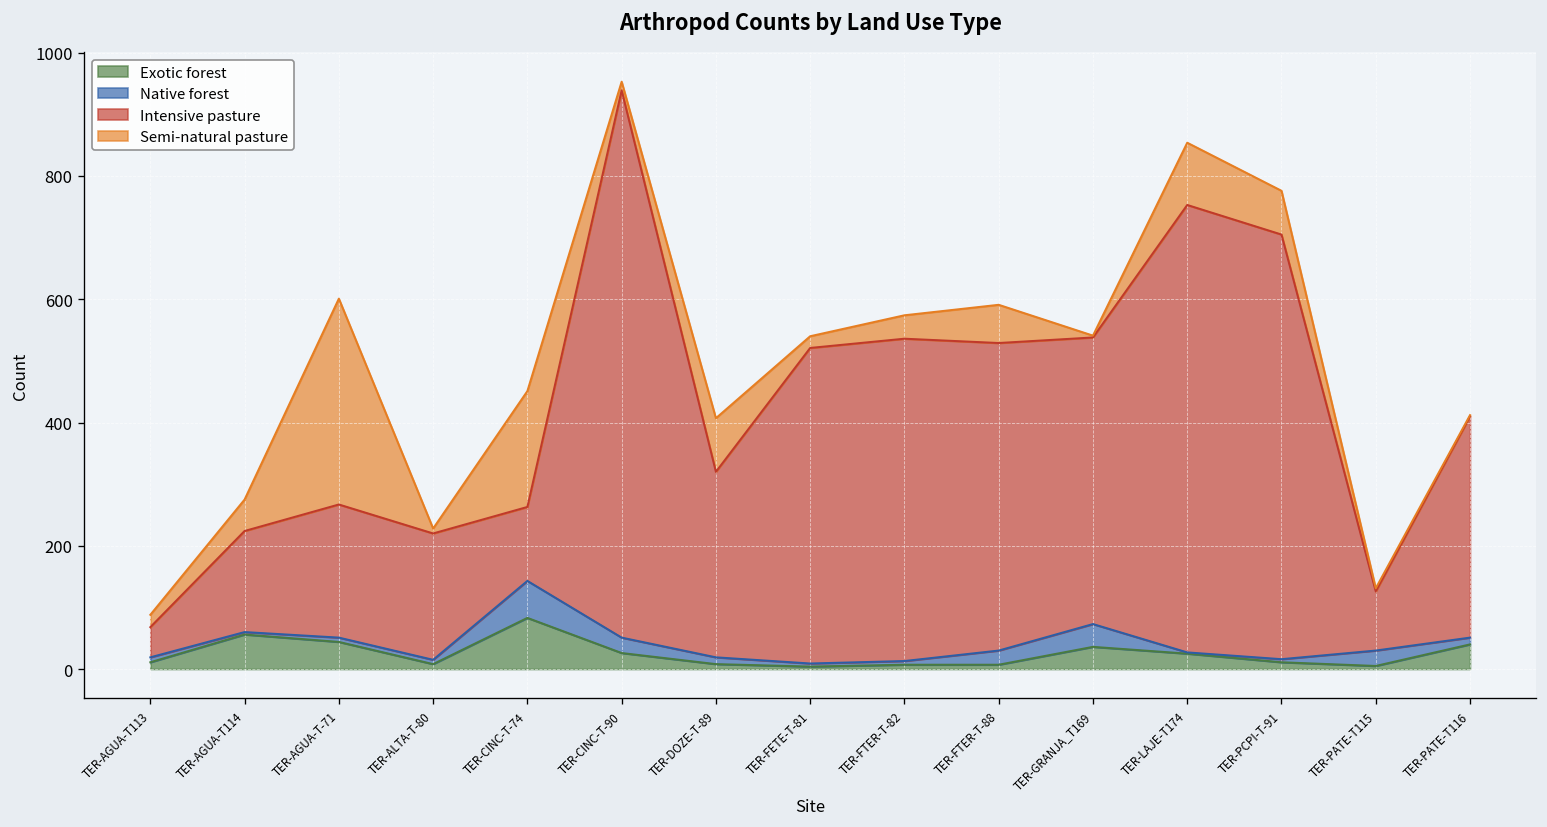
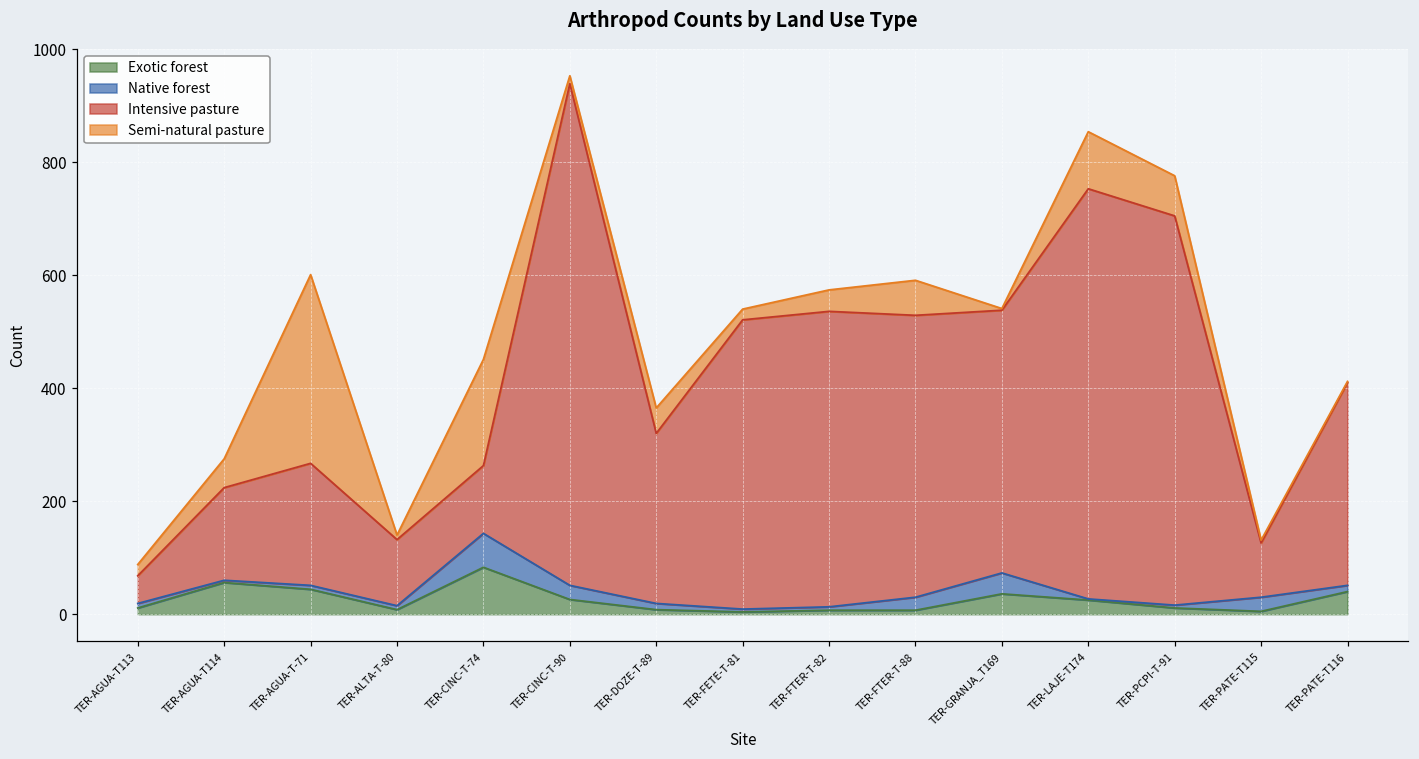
Intensive pasture, TER-ALTA-T-80: 210 -> 120
Semi-natural pasture, TER-DOZE-T-89: 90 -> 50
